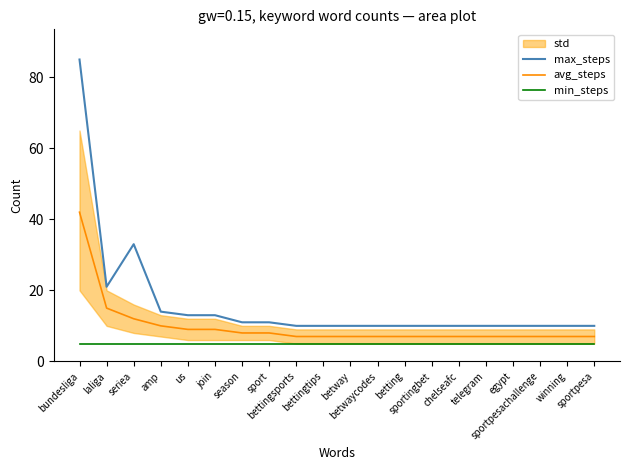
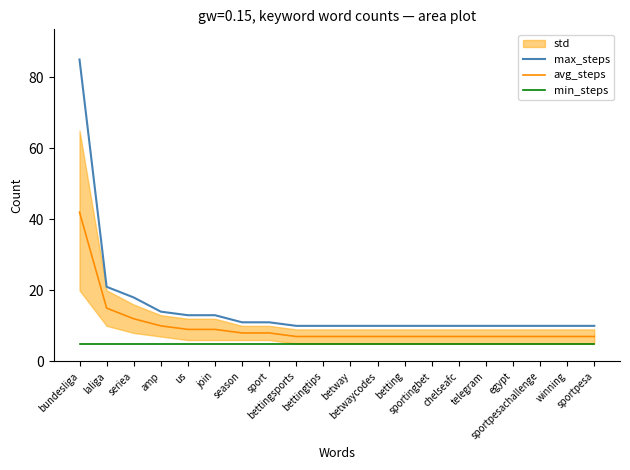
max_steps, seriea: 33 -> 18
